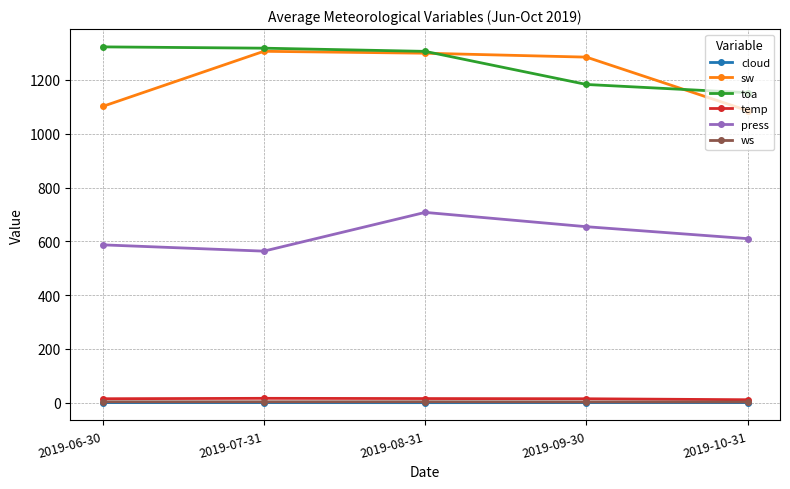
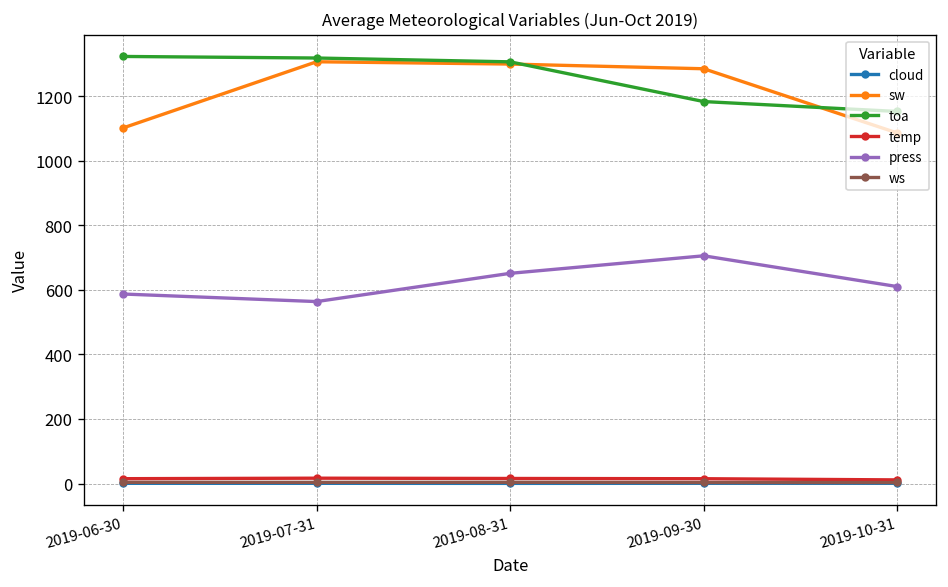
press, 2019-08-31: 710 -> 650
press, 2019-09-30: 650 -> 710
